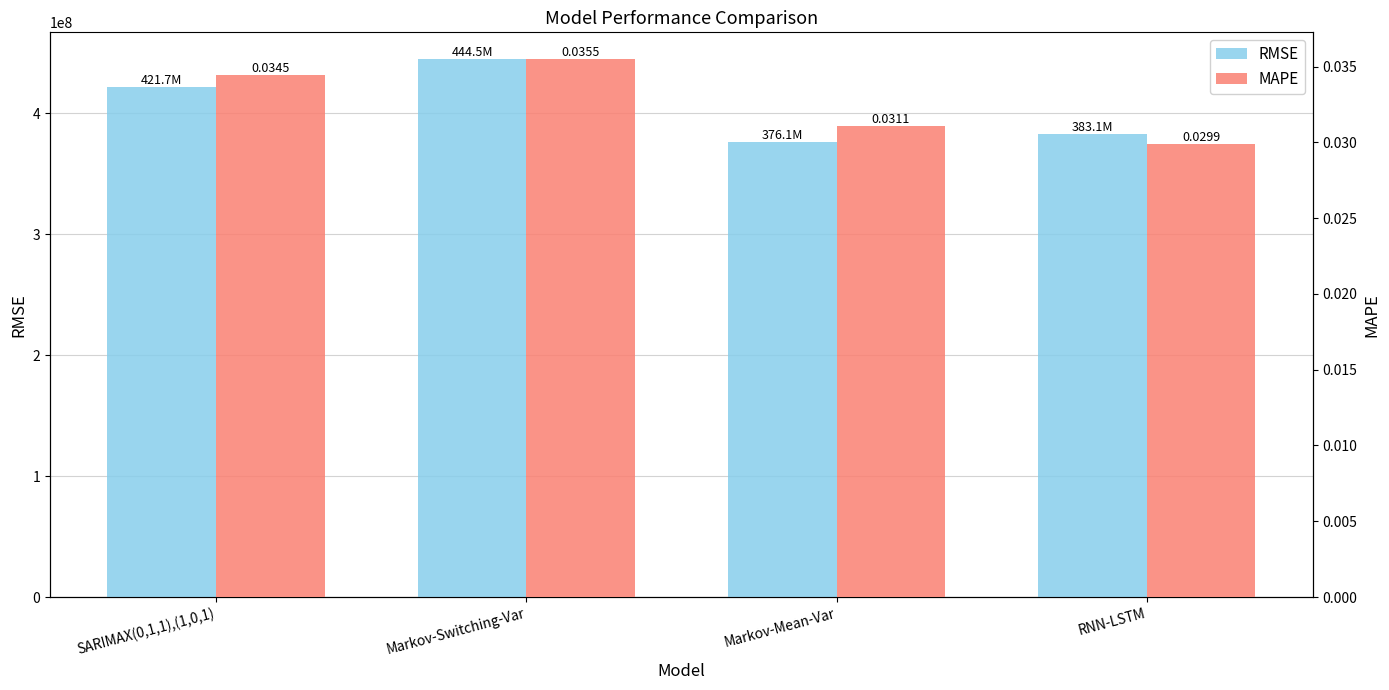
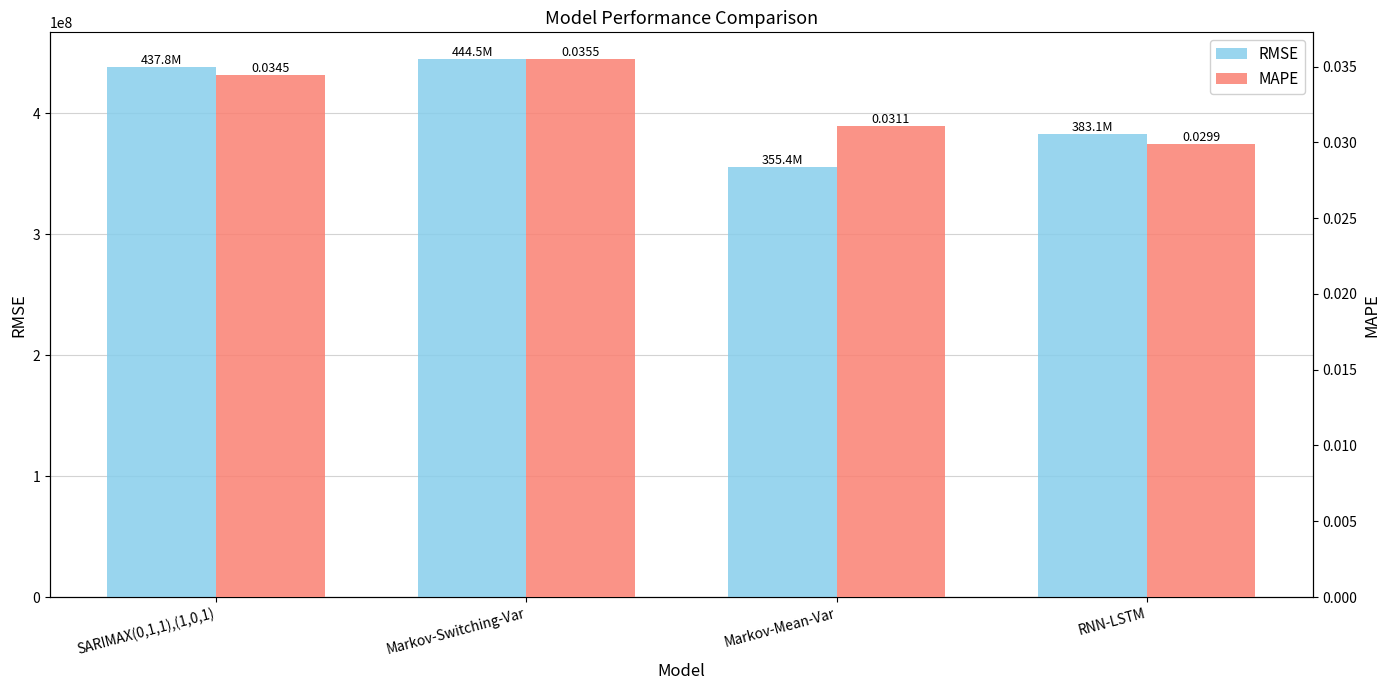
RMSE, SARIMAX(0,1,1),(1,0,1): 421.7M -> 437.8M
RMSE, Markov-Mean-Var: 376.1M -> 355.4M
